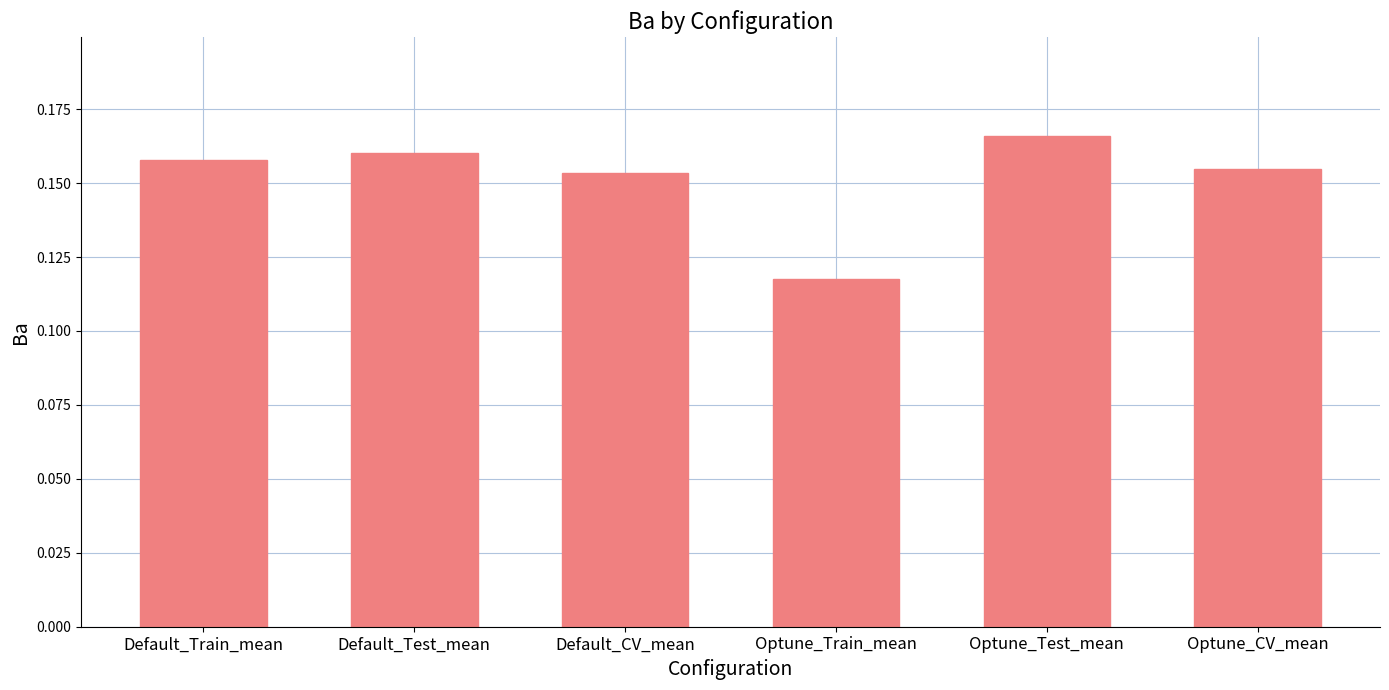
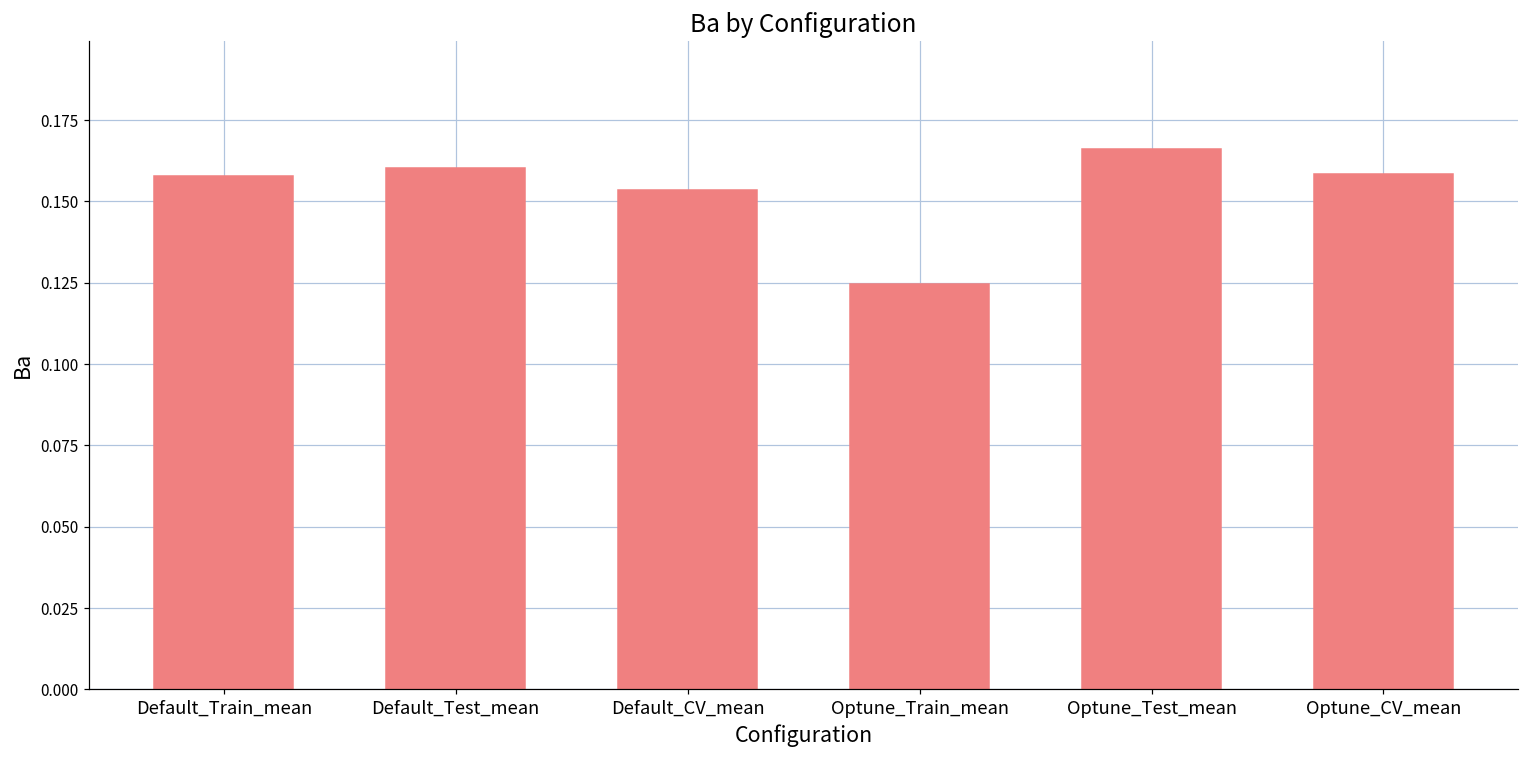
Optune_Train_mean: 0.118 -> 0.125
Optune_CV_mean: 0.155 -> 0.158
